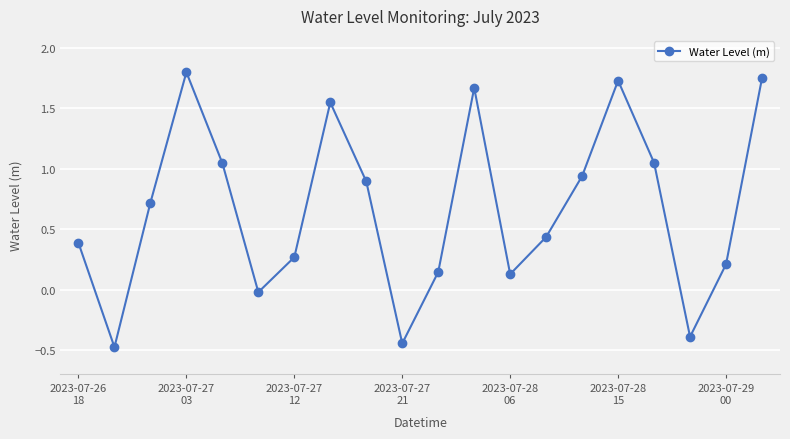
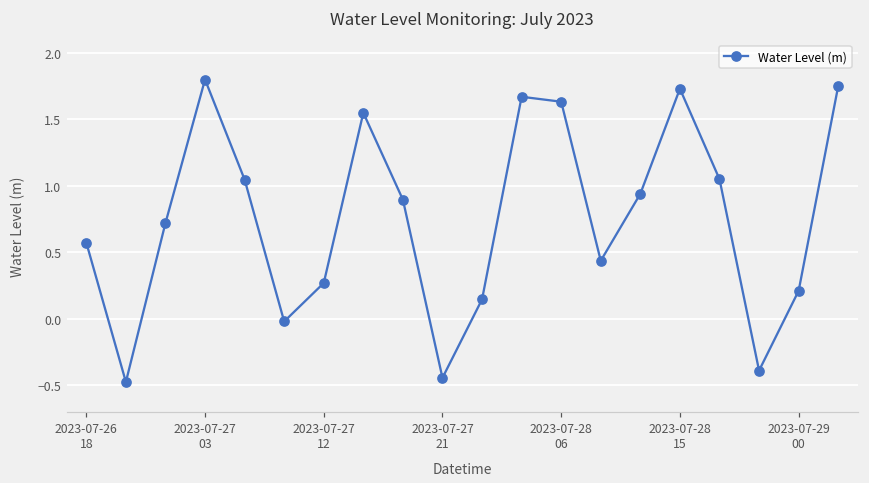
2023-07-26 18: 0.39 -> 0.57
2023-07-28 06: 0.13 -> 1.63
